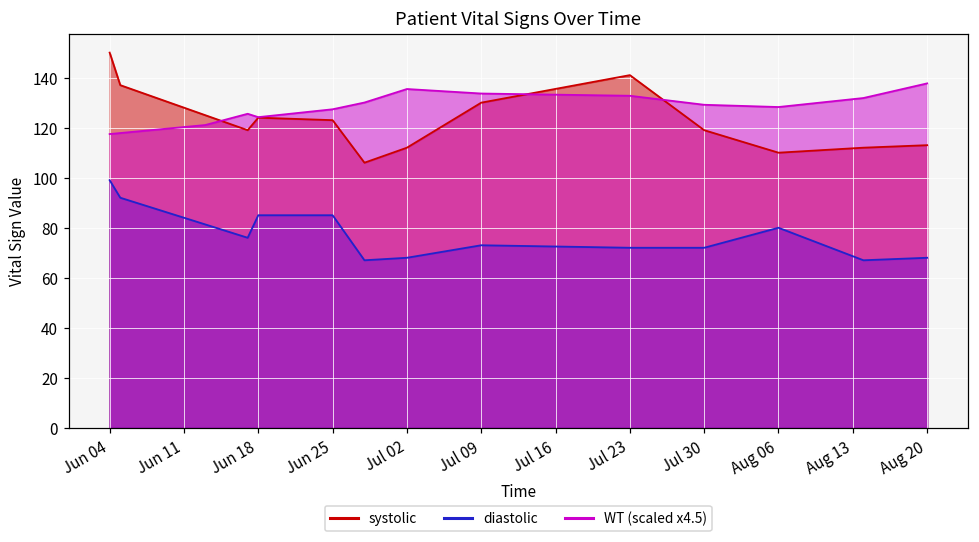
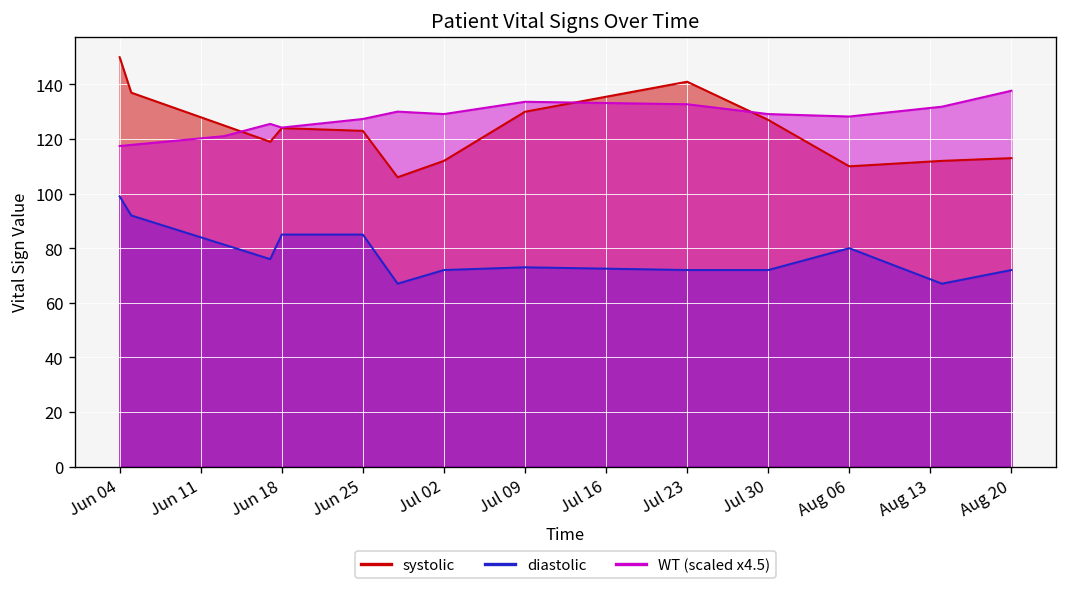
diastolic, Jul 02: 68 -> 72
WT (scaled x4.5), Jul 02: 135 -> 129
systolic, Jul 30: 119 -> 127
diastolic, Aug 20: 68 -> 72
